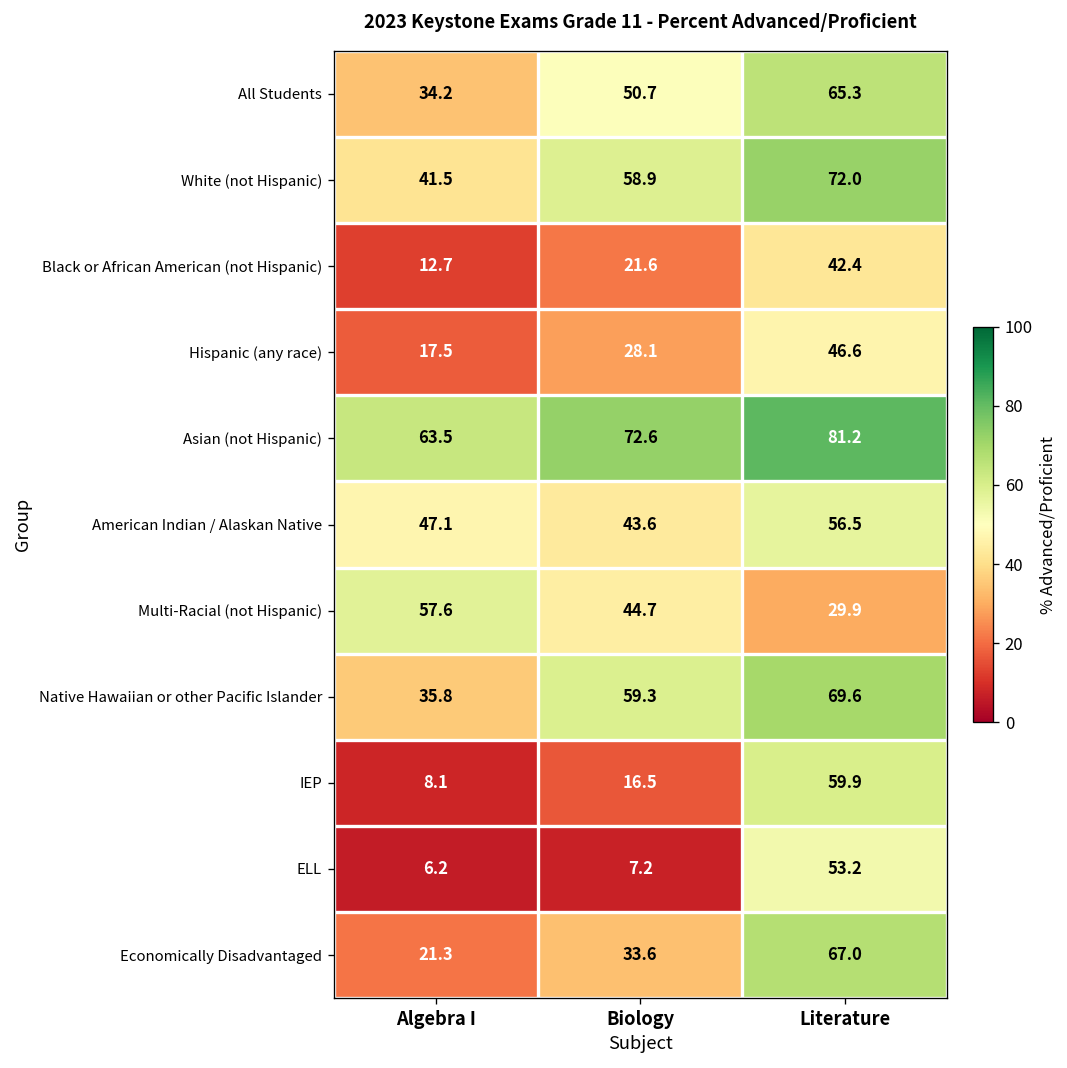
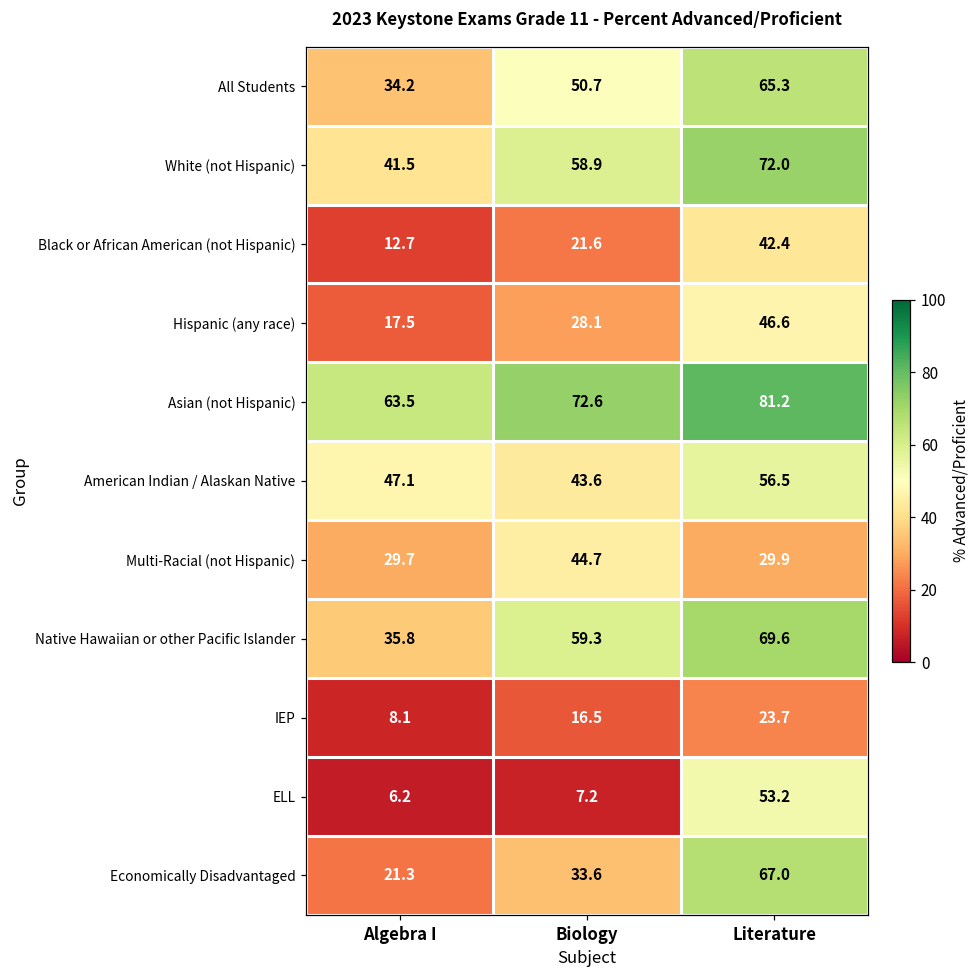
Multi-Racial (not Hispanic), Algebra I: 57.6 -> 29.7
IEP, Literature: 59.9 -> 23.7
